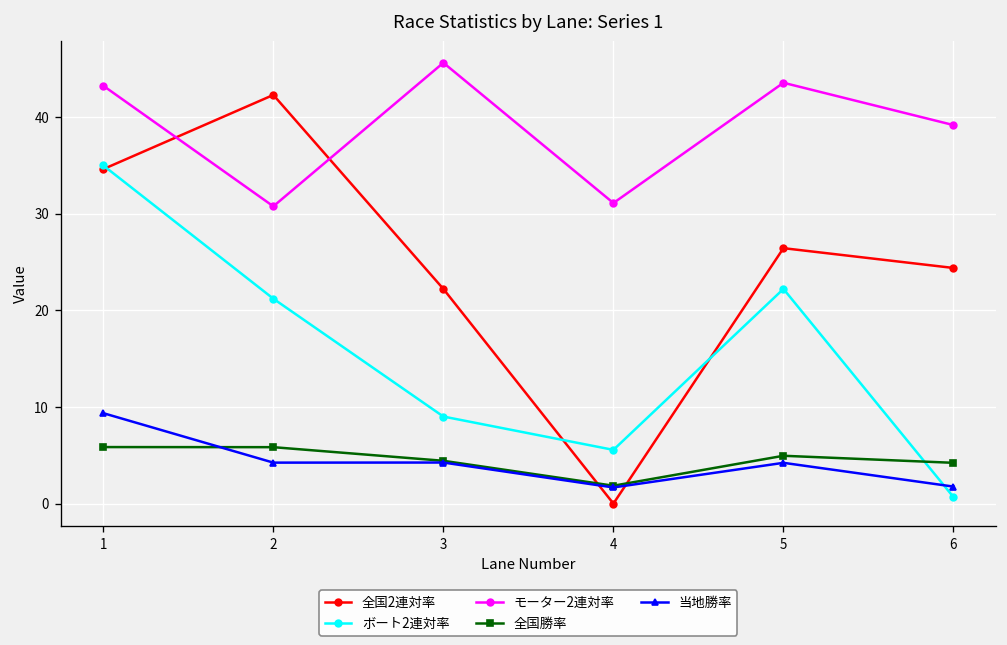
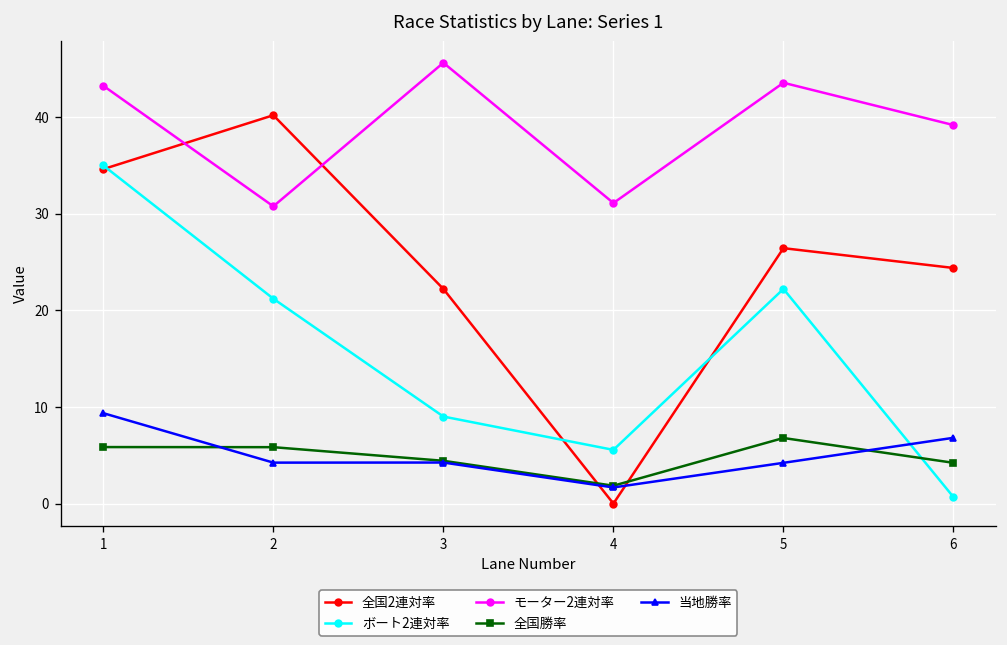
全国2連対率, 2: 42 -> 40
全国勝率, 5: 5 -> 7
当地勝率, 6: 2 -> 7
